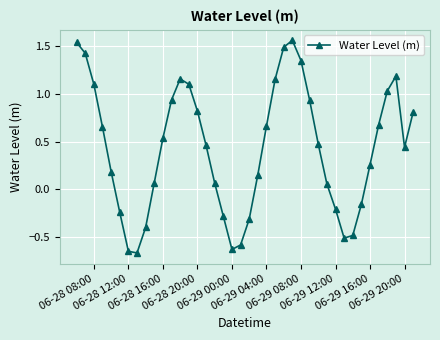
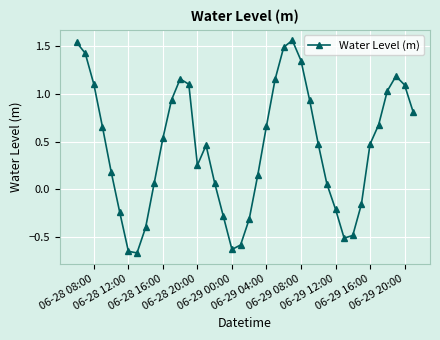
06-28 20:00: 0.8 -> 0.3
06-29 16:00: 0.3 -> 0.5
06-29 20:00: 0.4 -> 1.1
